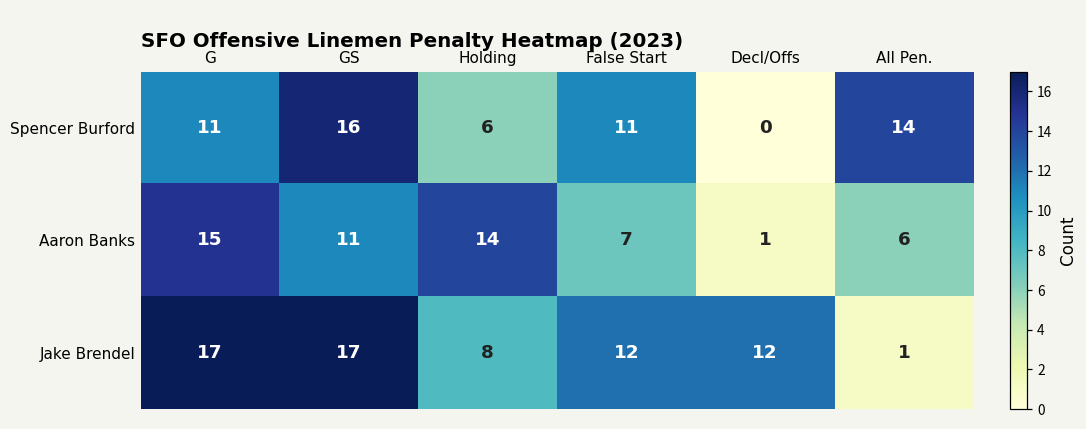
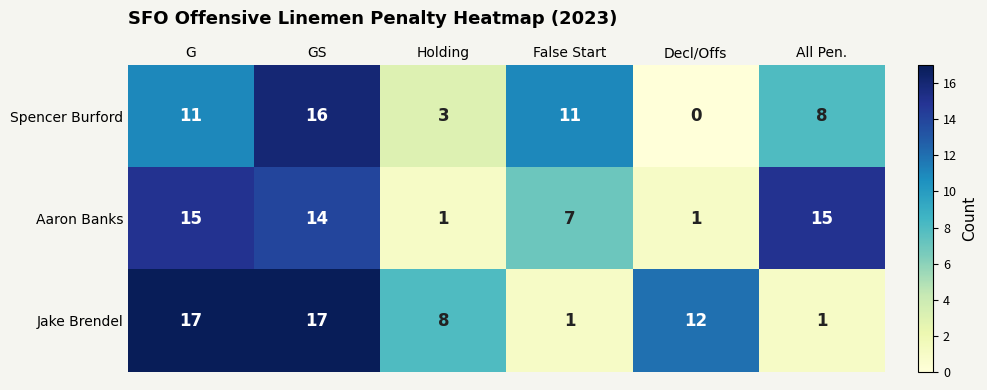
Spencer Burford, Holding: 6 -> 3
Spencer Burford, All Pen.: 14 -> 8
Aaron Banks, GS: 11 -> 14
Aaron Banks, Holding: 14 -> 1
Aaron Banks, All Pen.: 6 -> 15
Jake Brendel, False Start: 12 -> 1
